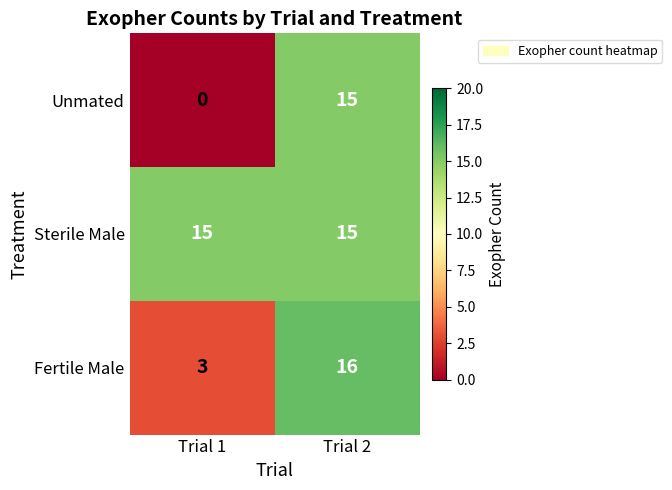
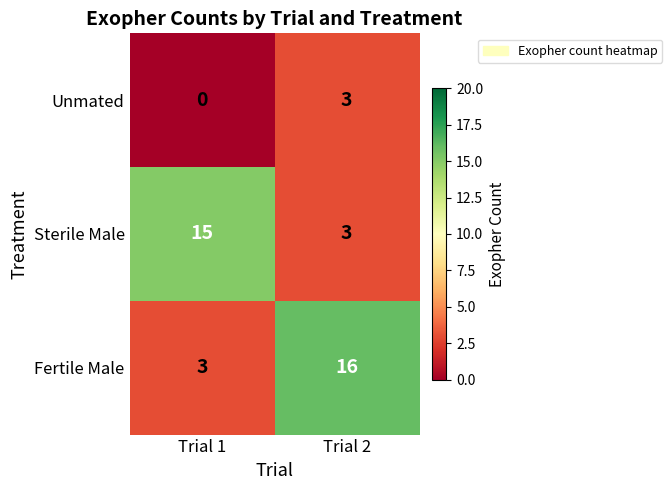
Unmated, Trial 2: 15 -> 3
Sterile Male, Trial 2: 15 -> 3
